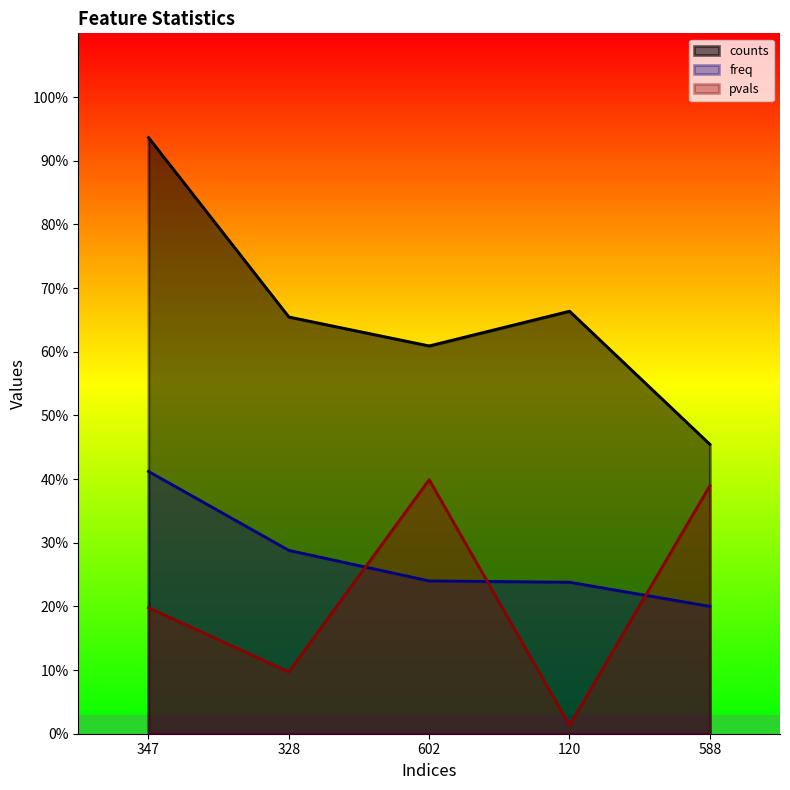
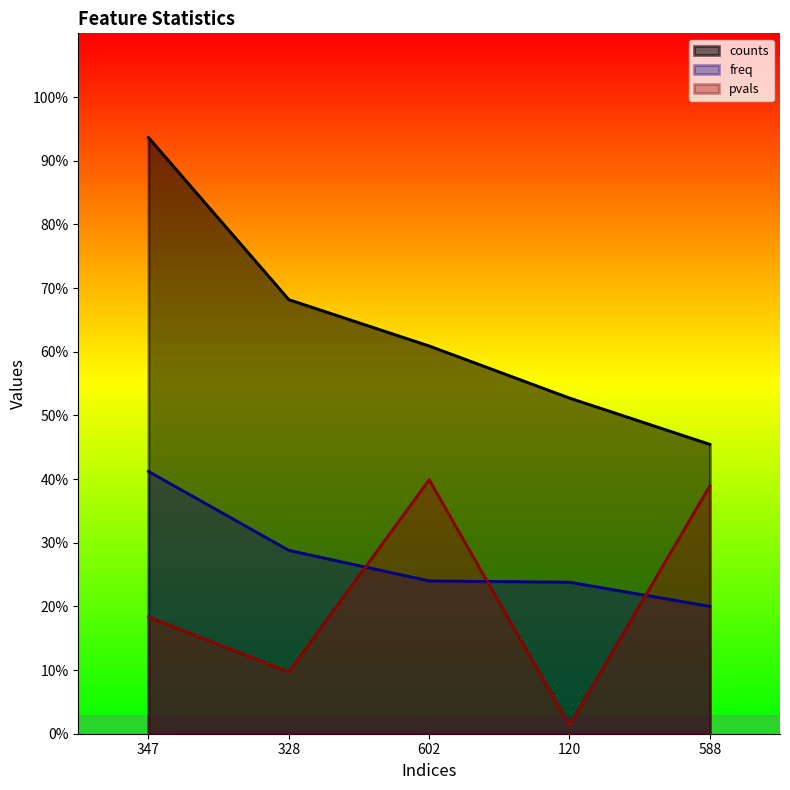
pvals, 347: 20% -> 18%
counts, 328: 65% -> 68%
counts, 120: 66% -> 53%
